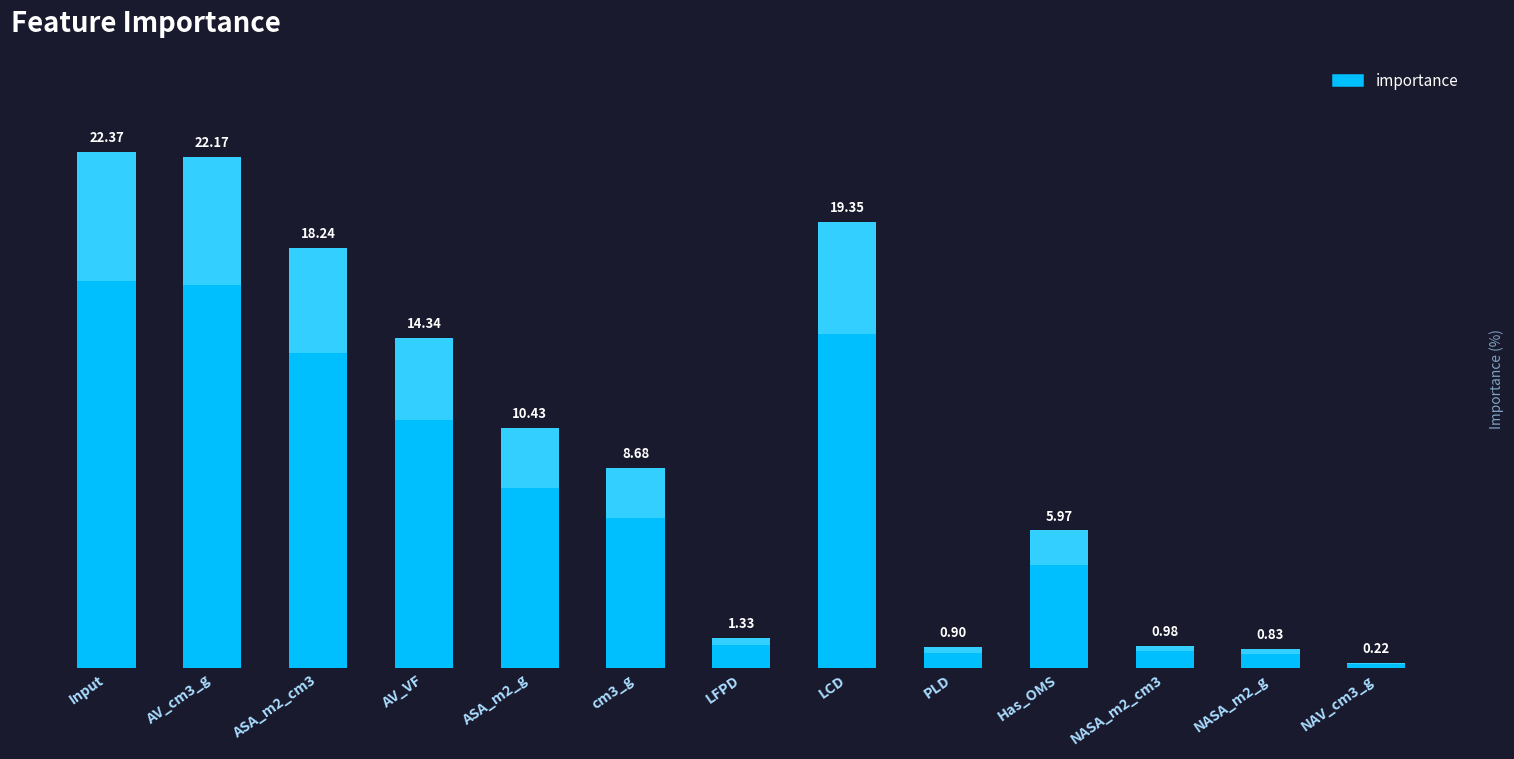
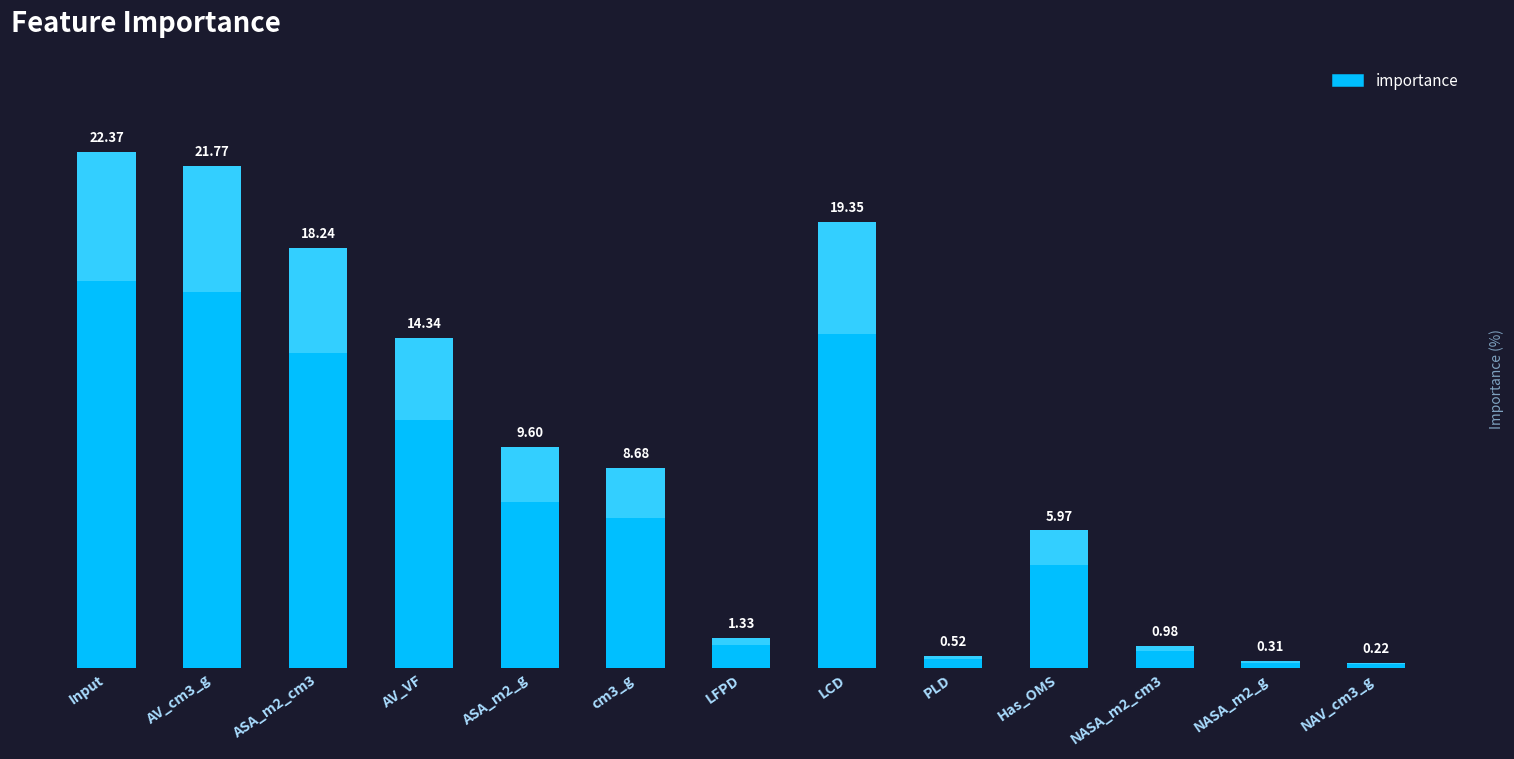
importance, AV_cm3_g: 22.17 -> 21.77
importance, ASA_m2_g: 10.43 -> 9.60
importance, PLD: 0.90 -> 0.52
importance, NASA_m2_g: 0.83 -> 0.31
